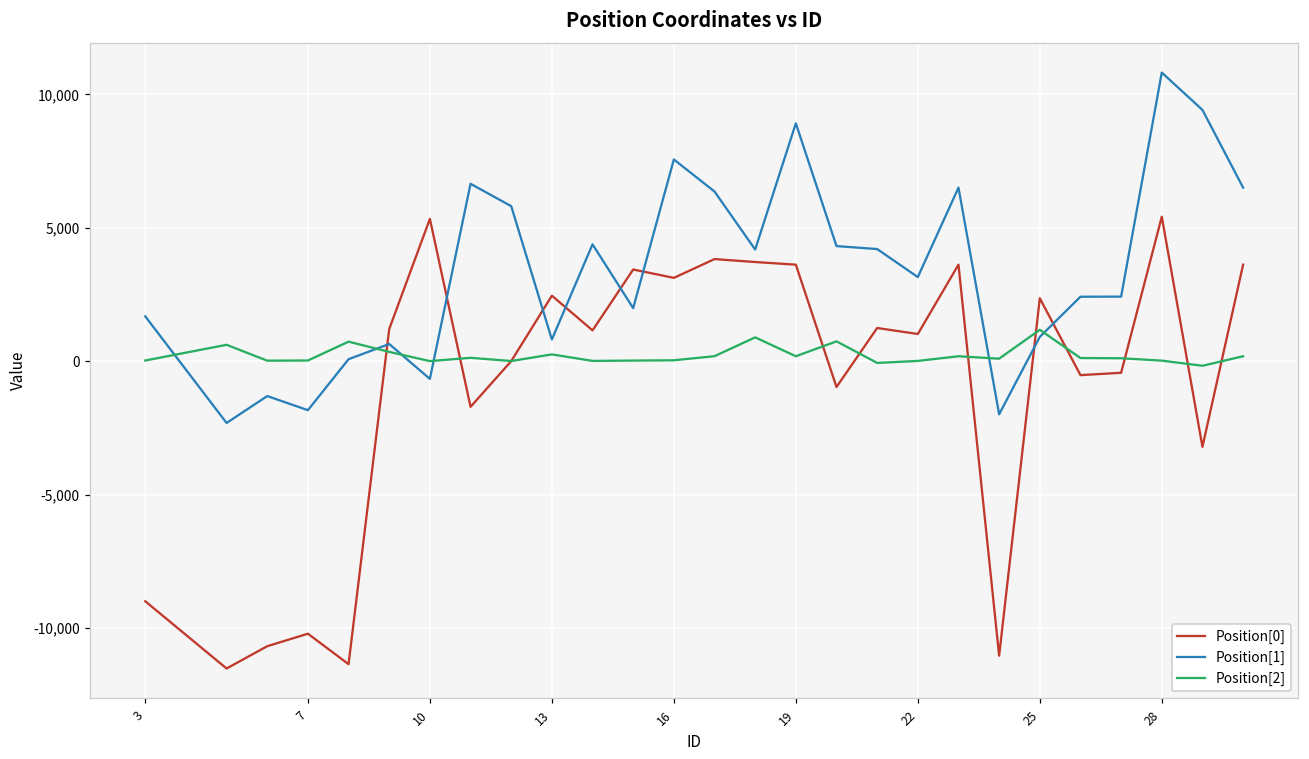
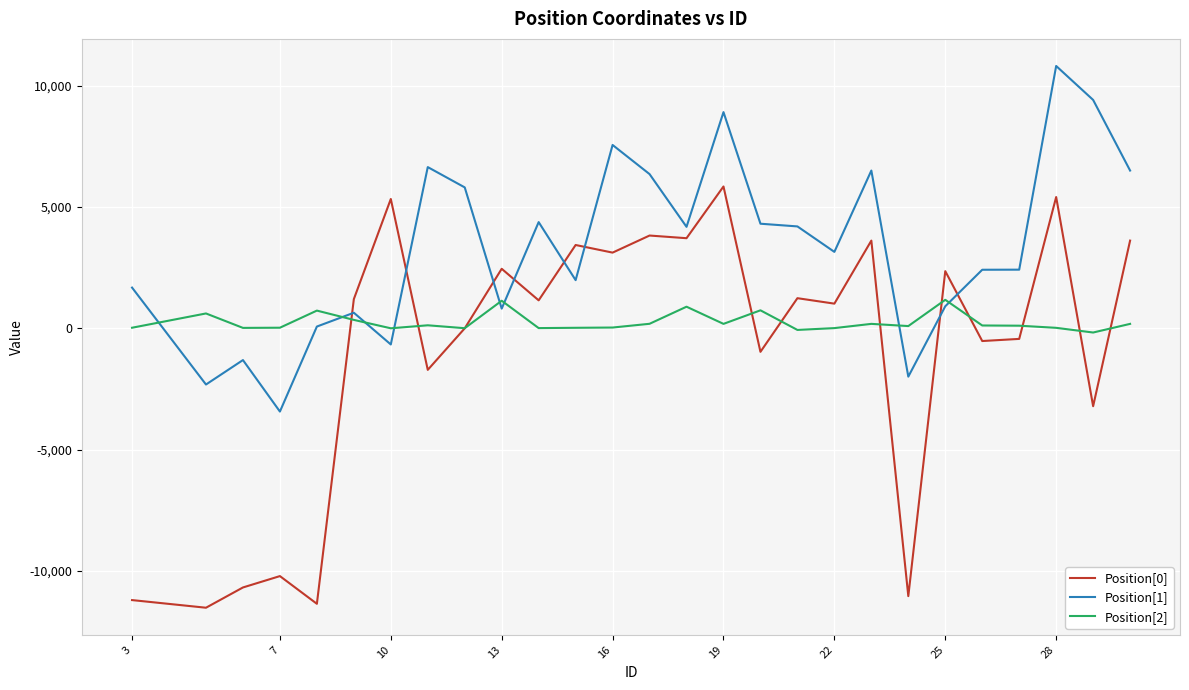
Position[0], 3: -9,000 -> -11,200
Position[1], 7: -1,800 -> -3,400
Position[2], 13: 300 -> 1,100
Position[0], 19: 3,600 -> 5,800
